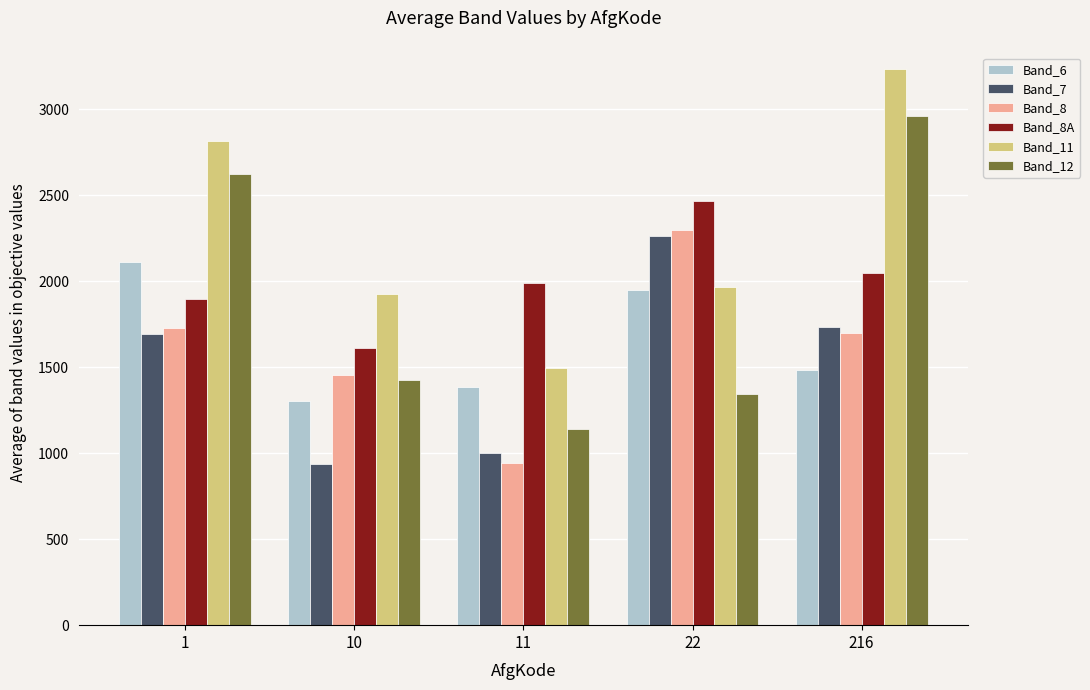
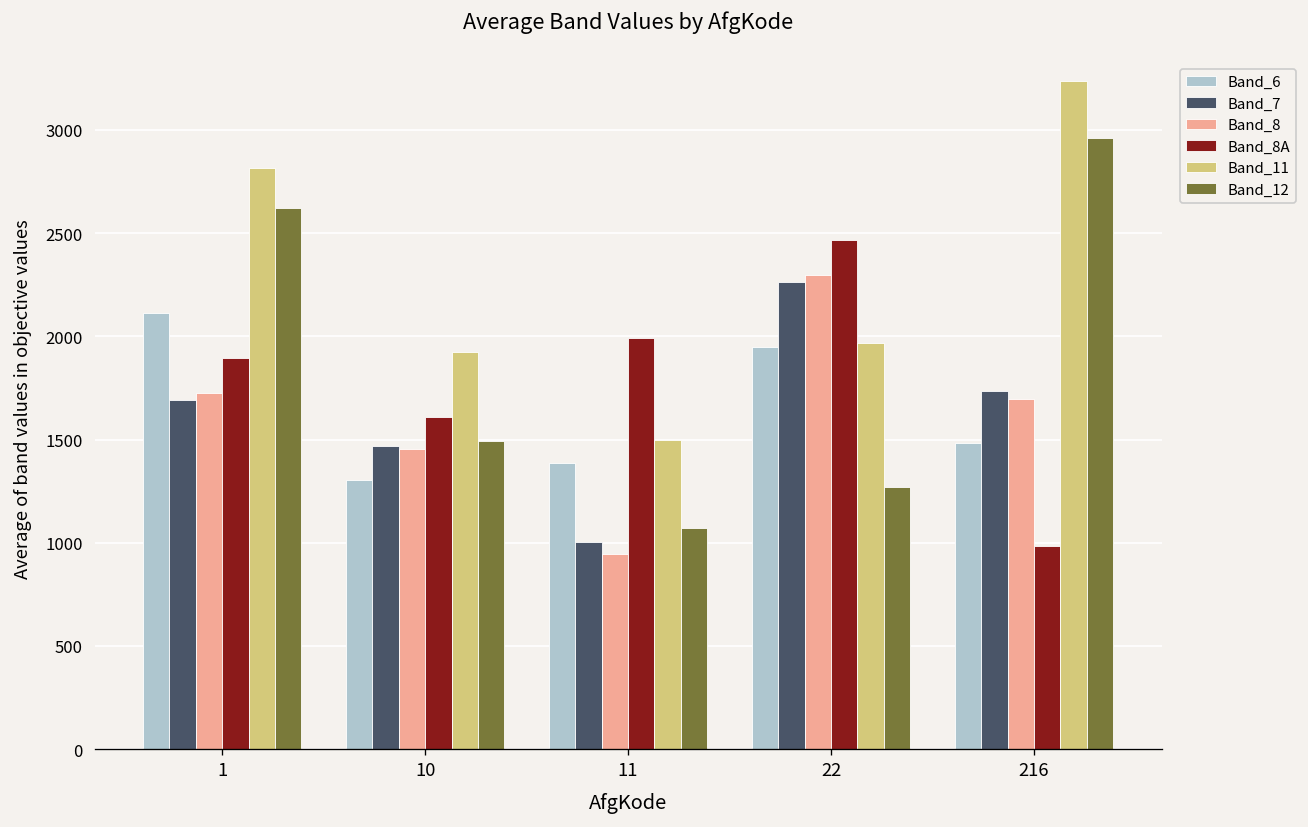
Band_7, 10: 940 -> 1470
Band_12, 10: 1430 -> 1490
Band_12, 11: 1140 -> 1070
Band_12, 22: 1350 -> 1270
Band_8A, 216: 2050 -> 990
